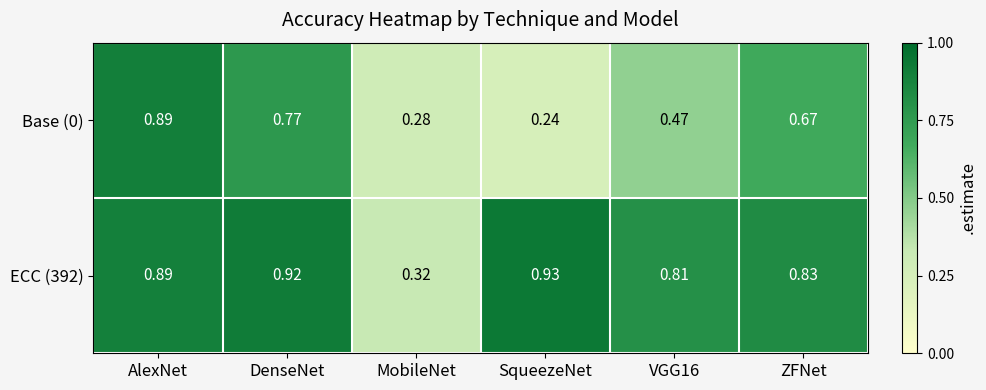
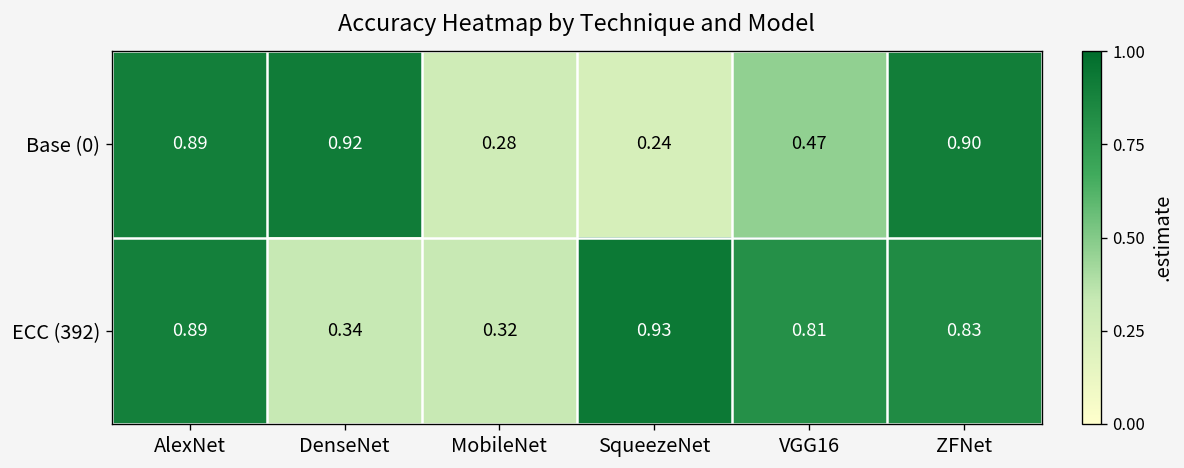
Base (0), DenseNet: 0.77 -> 0.92
Base (0), ZFNet: 0.67 -> 0.90
ECC (392), DenseNet: 0.92 -> 0.34
